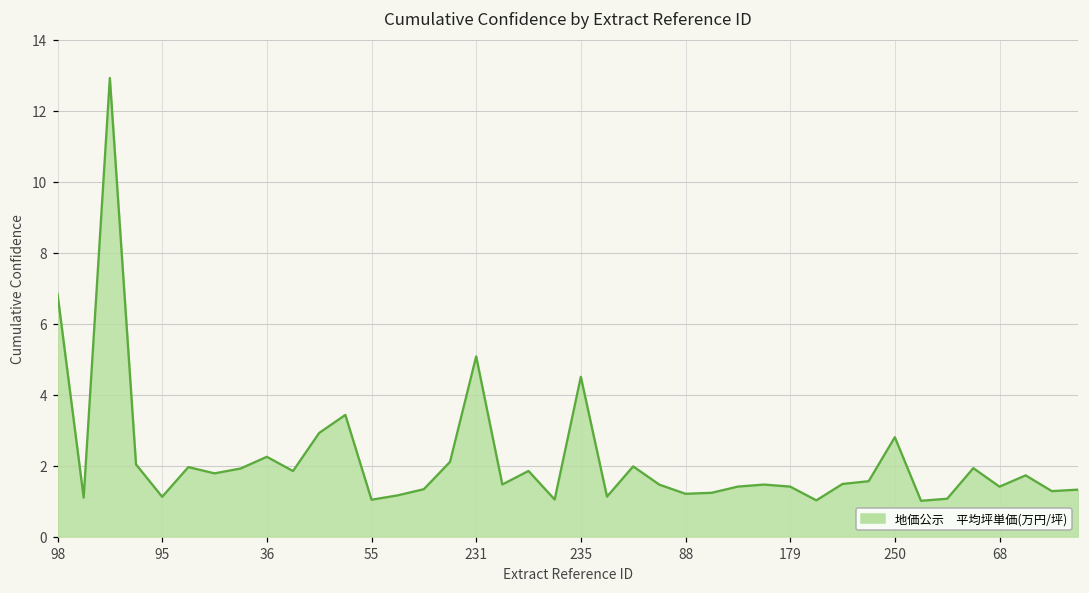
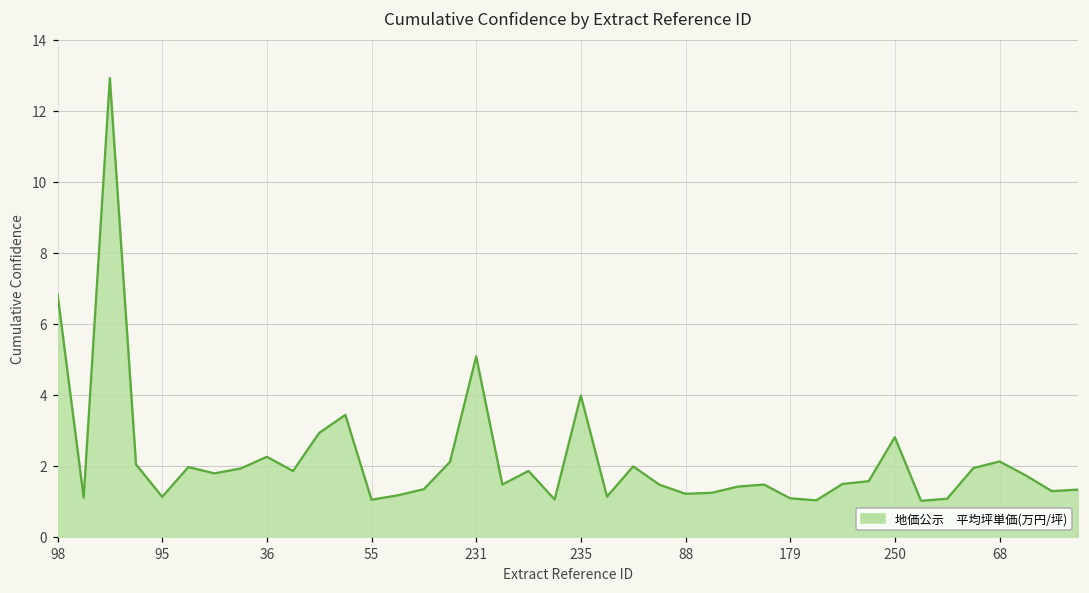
235: 4.5 -> 4.0
179: 1.4 -> 1.1
68: 1.4 -> 2.1
